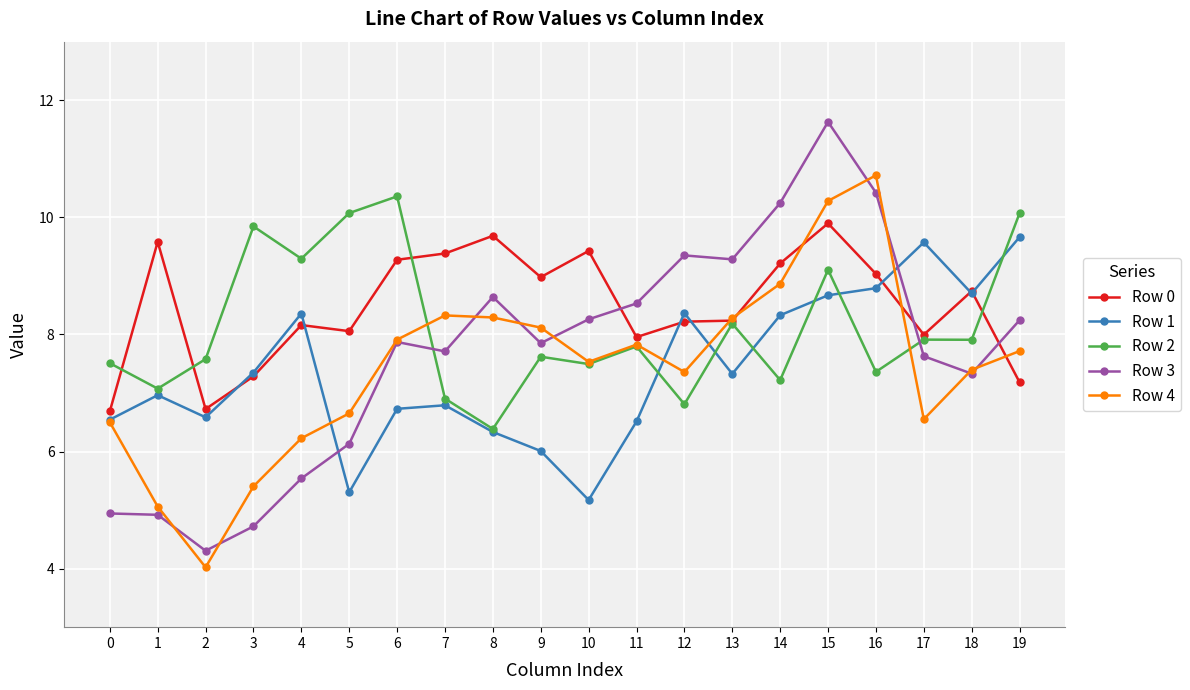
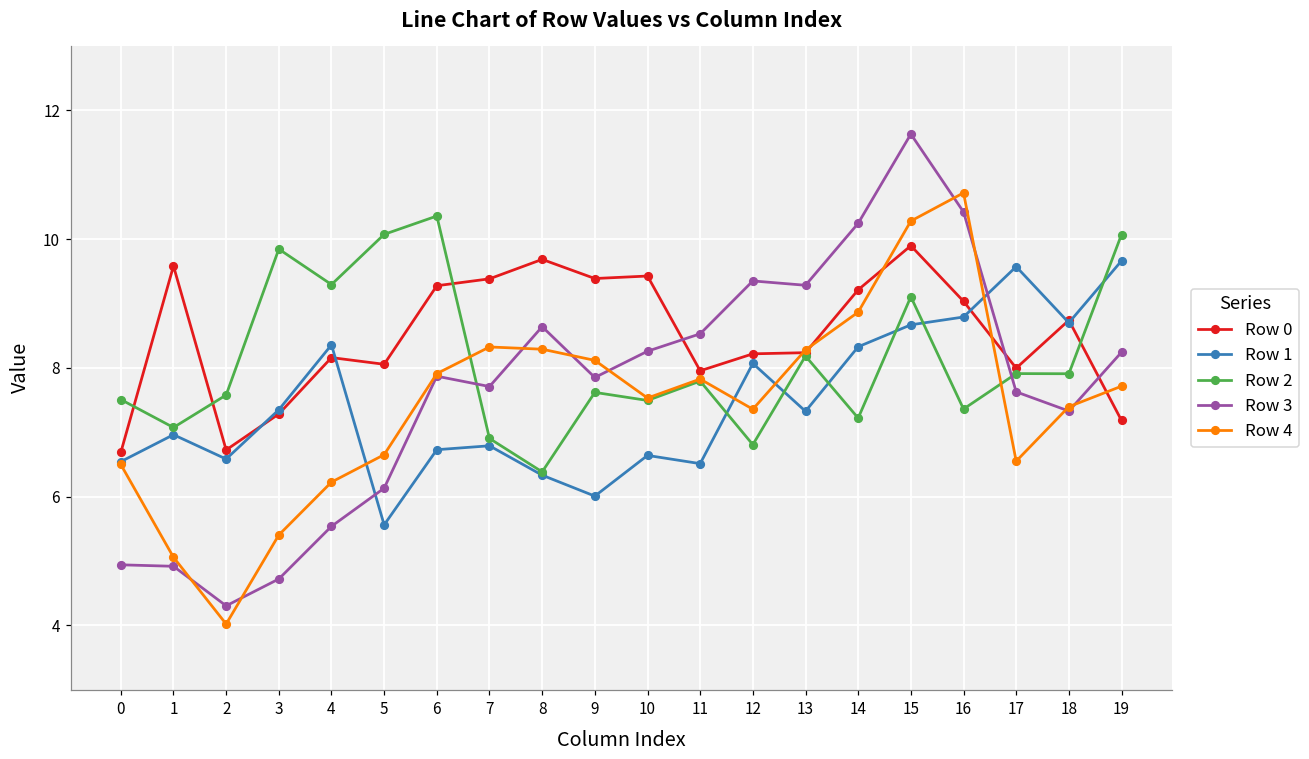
Row 1, 5: 5.3 -> 5.6
Row 0, 9: 9.0 -> 9.4
Row 1, 10: 5.2 -> 6.6
Row 1, 12: 8.4 -> 8.1
